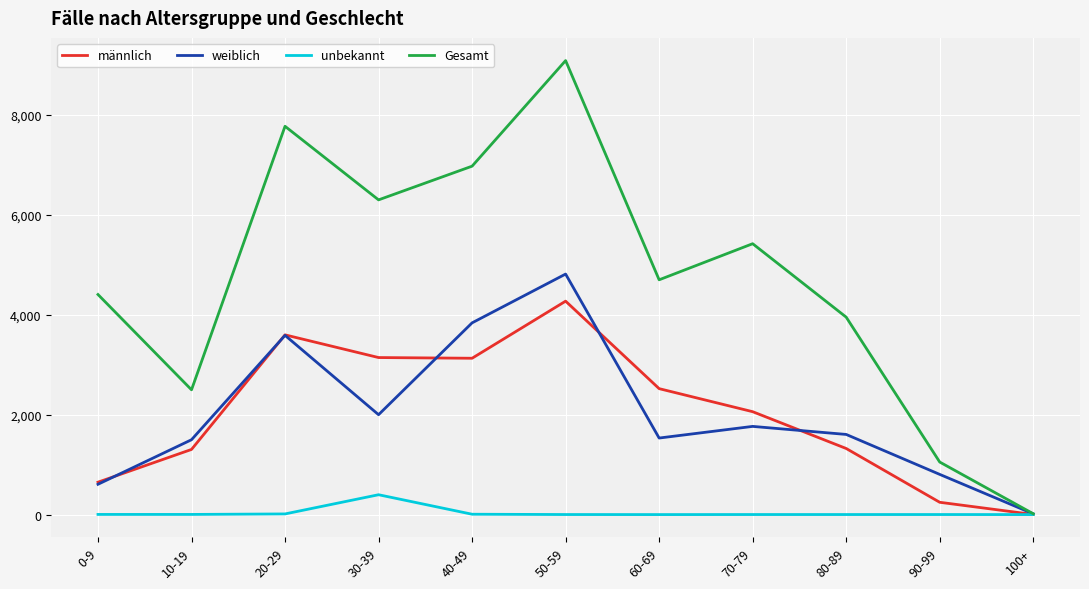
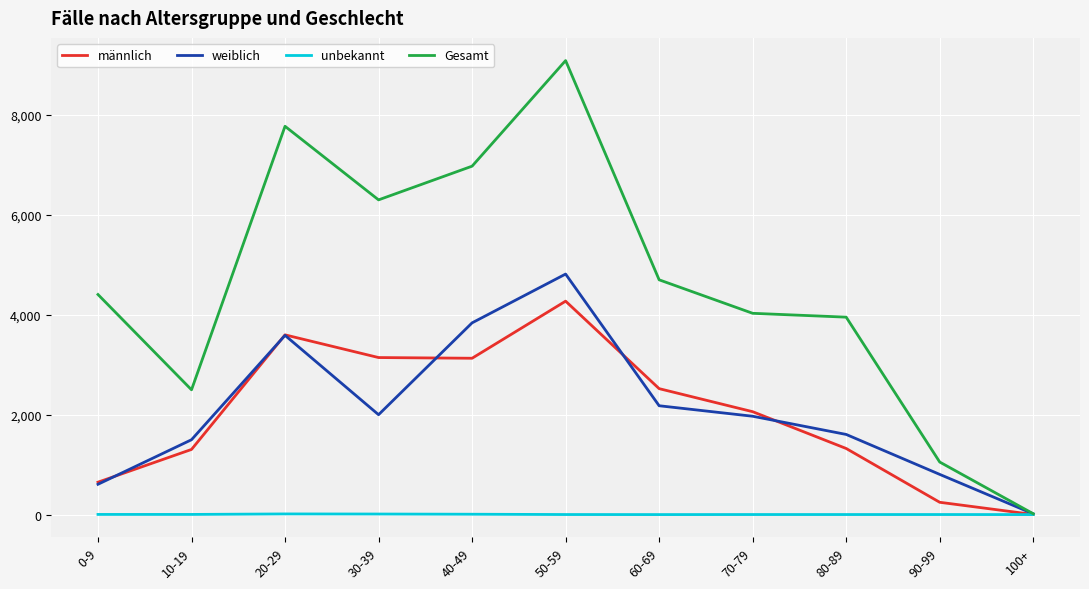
unbekannt, 30-39: 400 -> 0
weiblich, 60-69: 1,500 -> 2,200
weiblich, 70-79: 1,800 -> 2,000
Gesamt, 70-79: 5,400 -> 4,000
